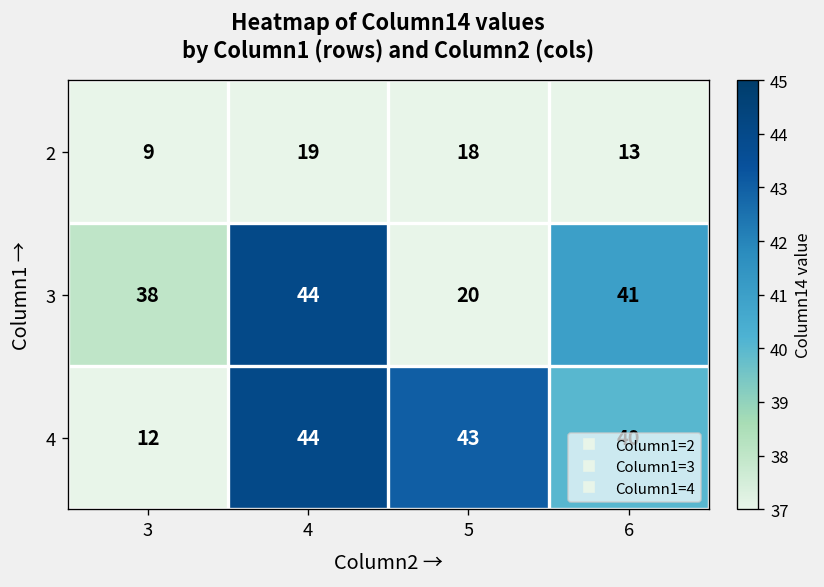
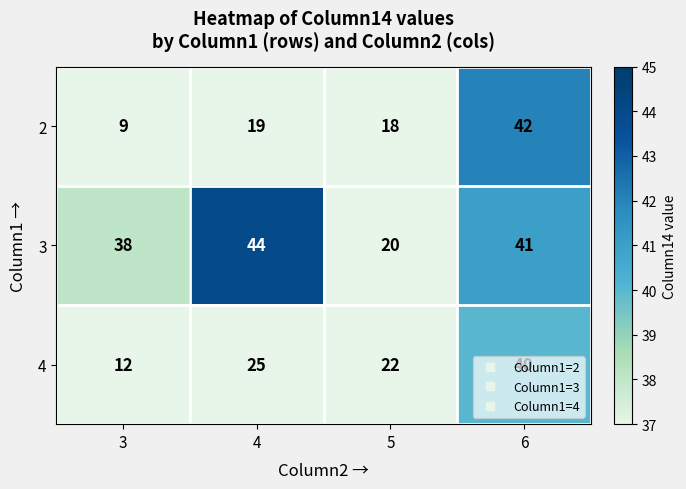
2, 6: 13 -> 42
4, 4: 44 -> 25
4, 5: 43 -> 22
